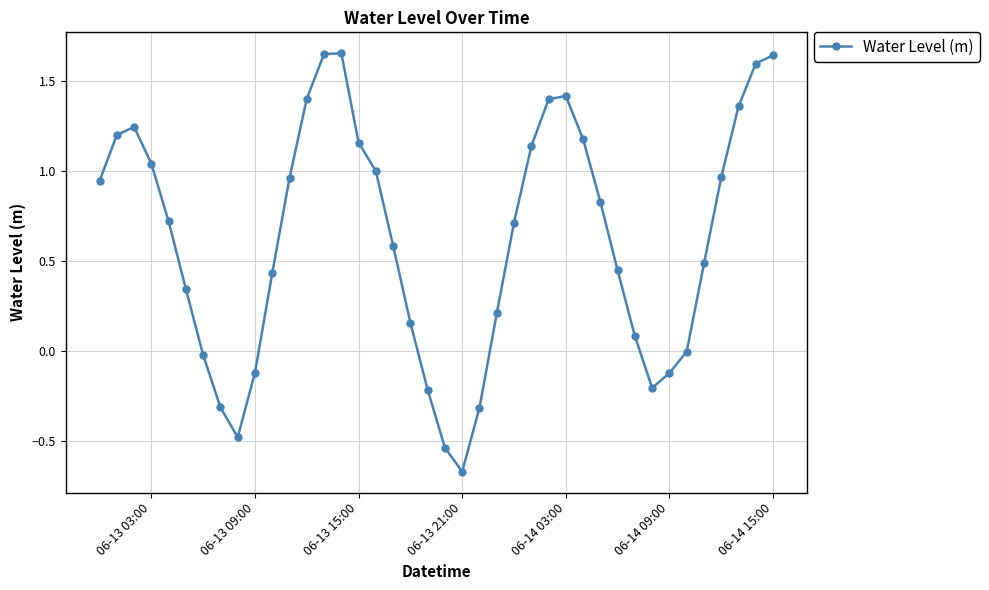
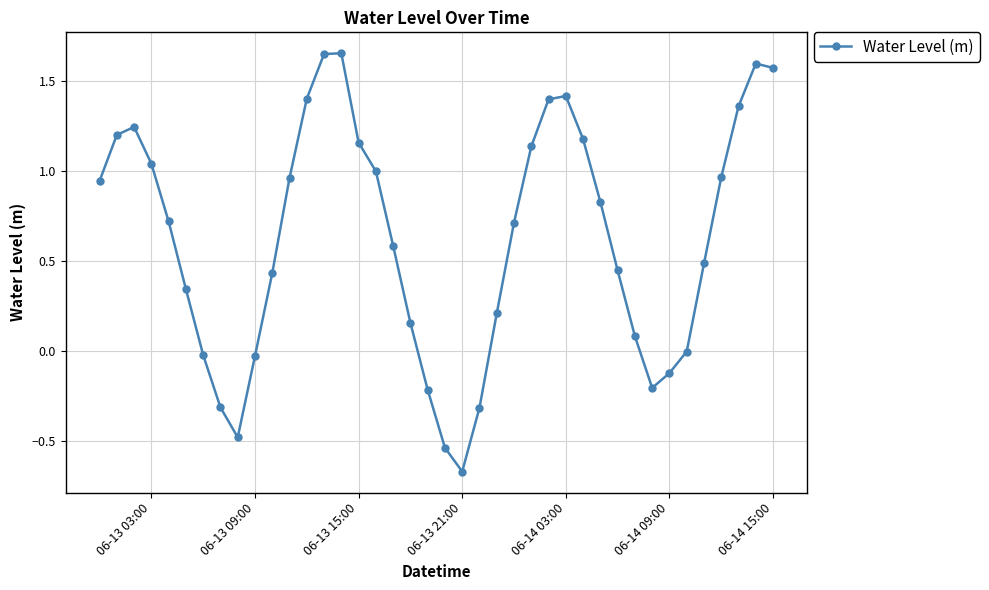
06-13 09:00: -0.12 -> -0.03
06-14 15:00: 1.64 -> 1.57
